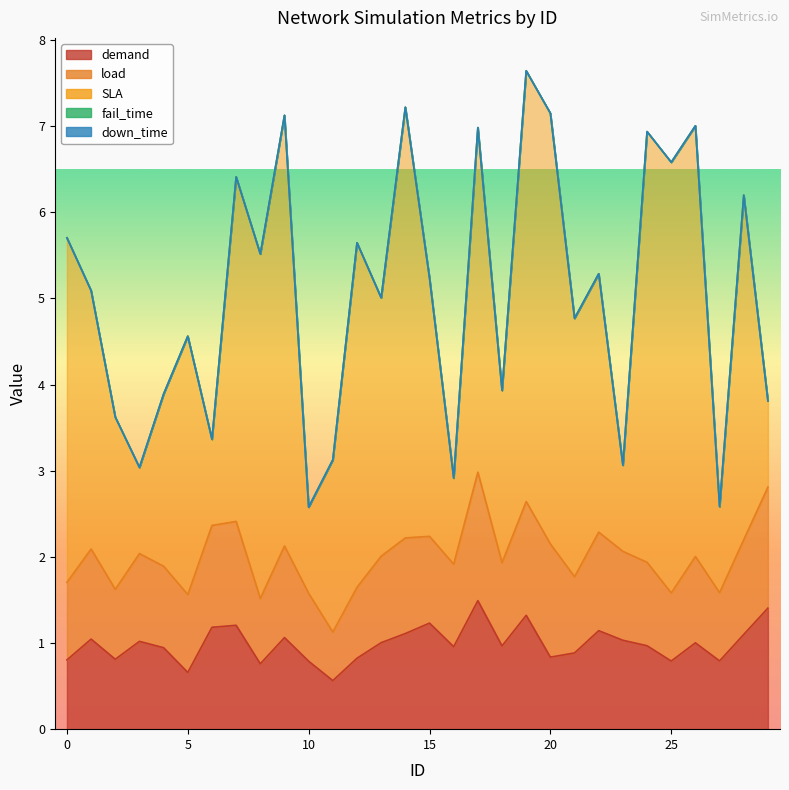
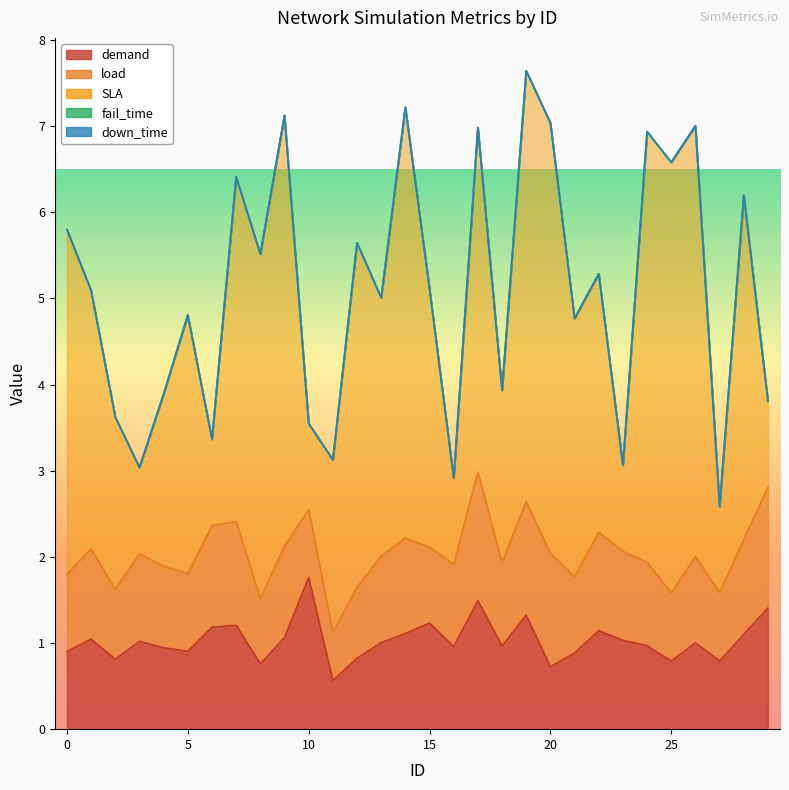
demand, 0: 0.8 -> 0.9
demand, 5: 0.7 -> 0.9
demand, 10: 0.8 -> 1.8
load, 15: 1.0 -> 0.9
demand, 20: 0.8 -> 0.7
